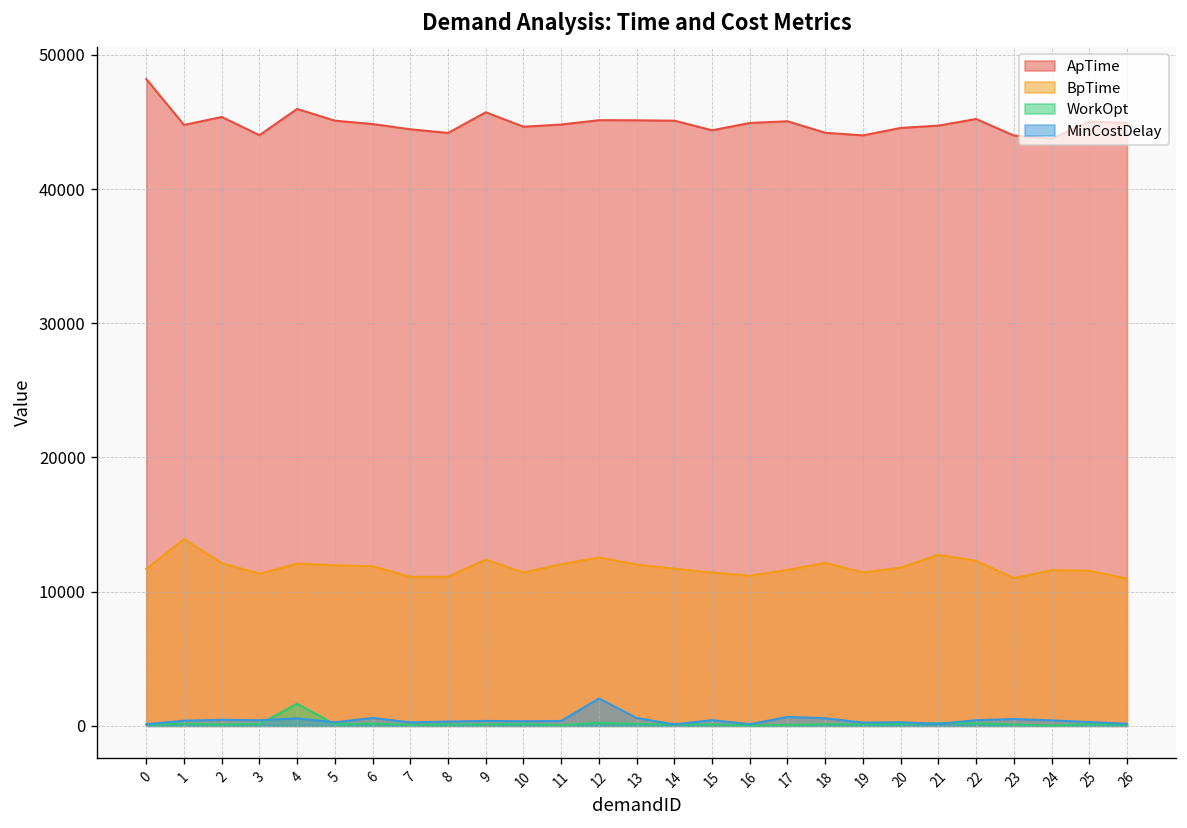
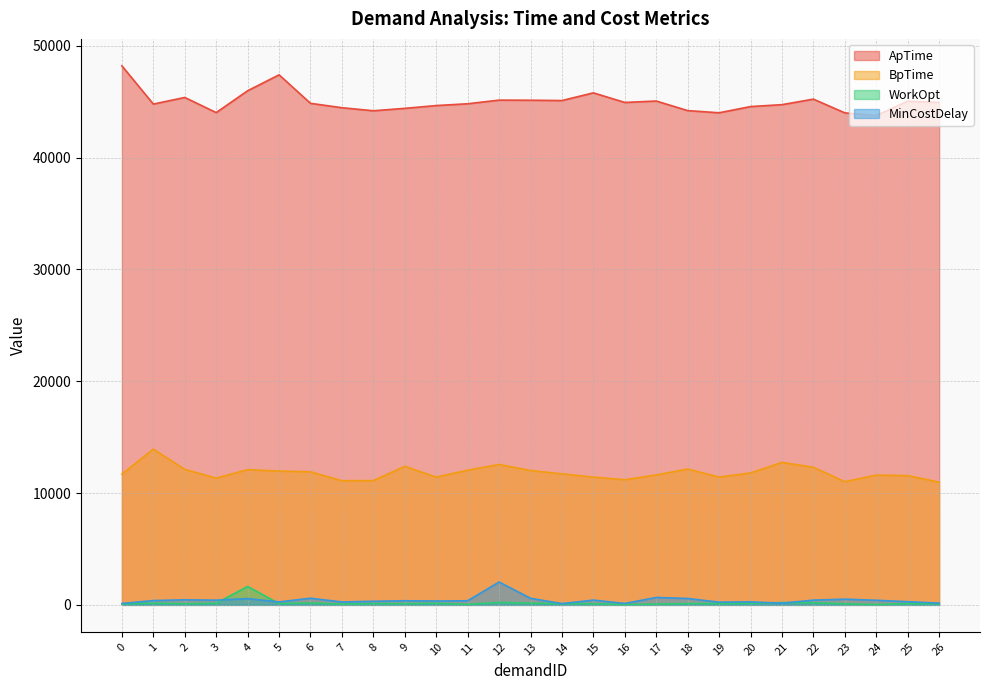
ApTime, 5: 45100 -> 47400
ApTime, 9: 45700 -> 44400
ApTime, 15: 44400 -> 45800
